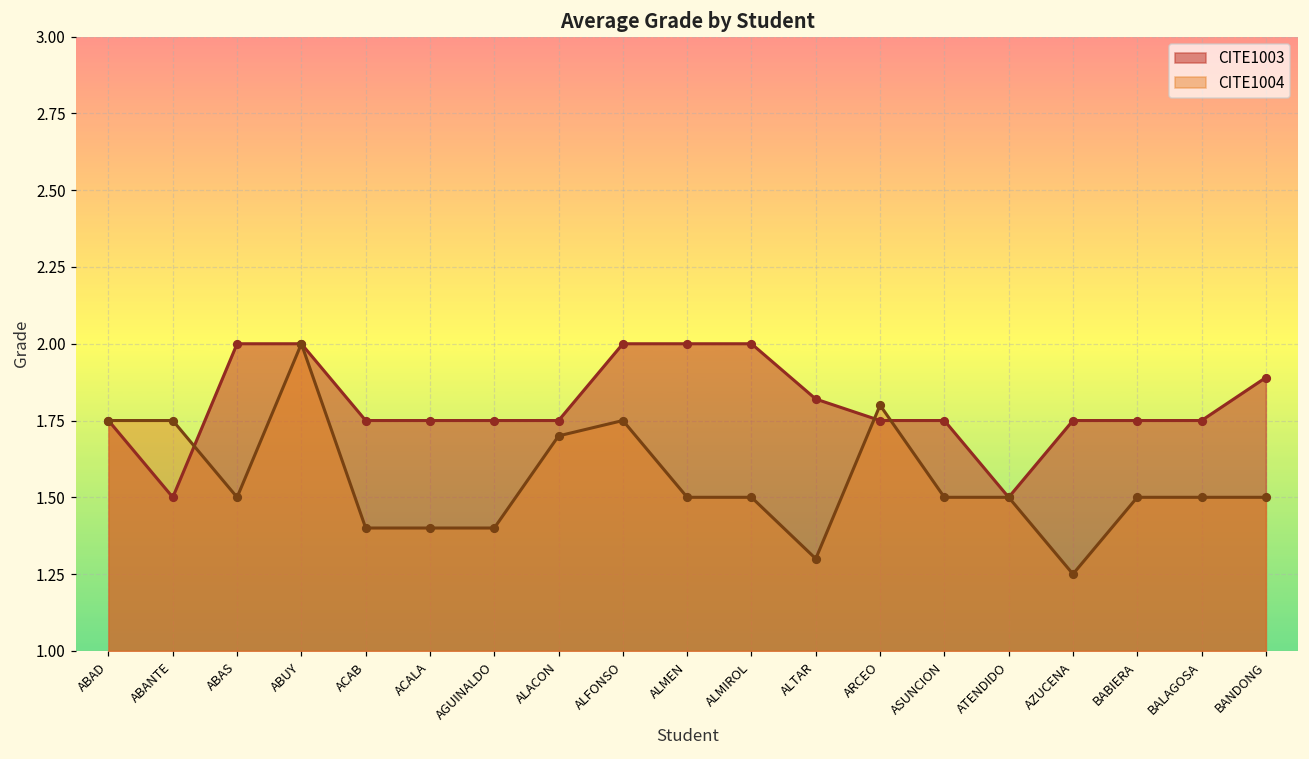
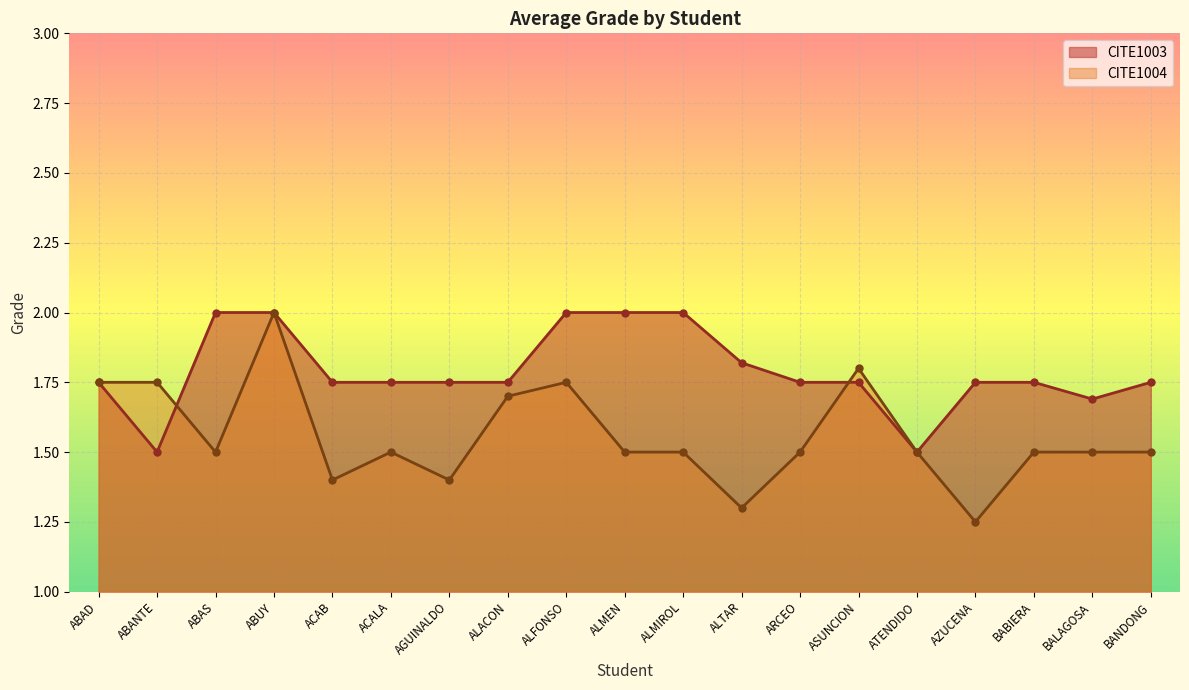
CITE1004, ACALA: 1.4 -> 1.5
CITE1004, ARCEO: 1.8 -> 1.5
CITE1004, ASUNCION: 1.5 -> 1.8
CITE1003, BALAGOSA: 1.75 -> 1.69
CITE1003, BANDONG: 1.89 -> 1.75
